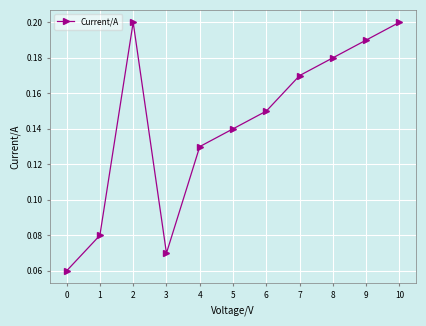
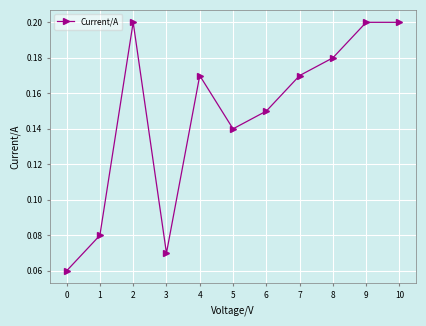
4: 0.13 -> 0.17
9: 0.19 -> 0.20
